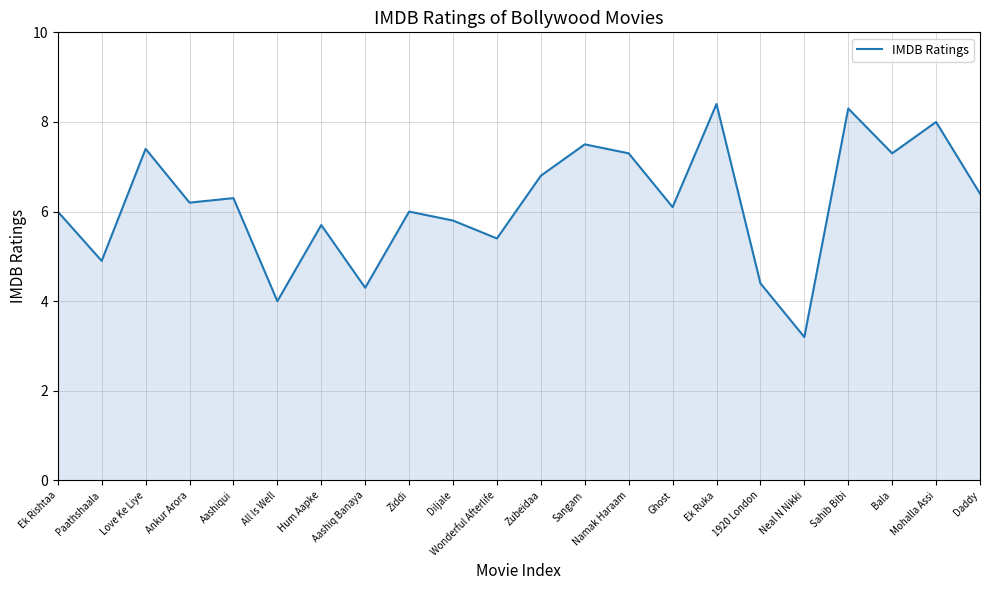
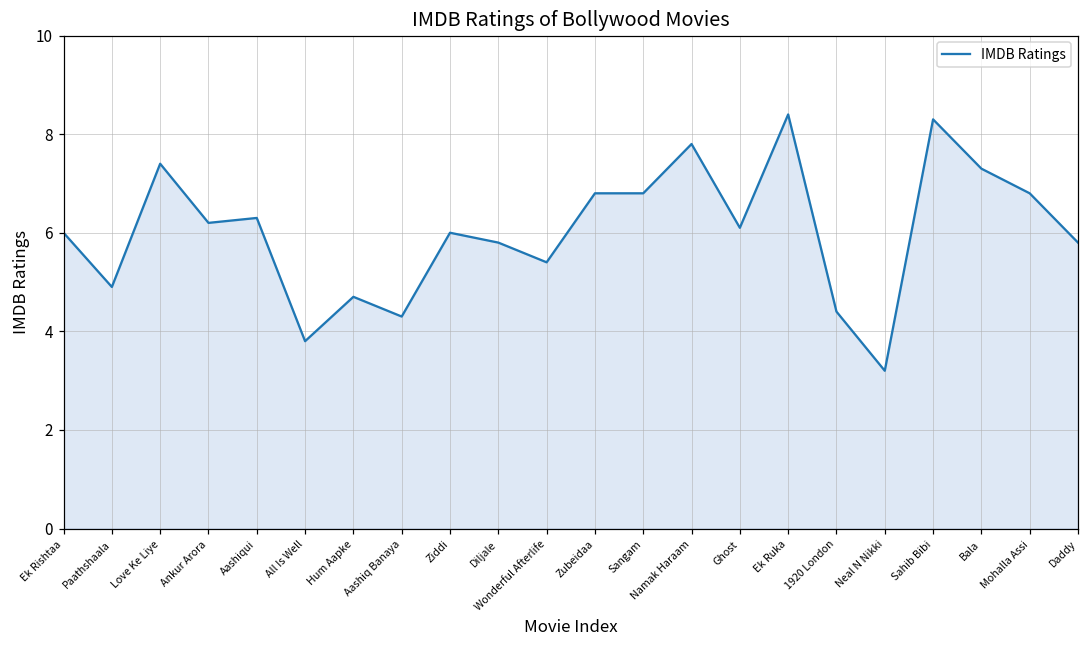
All Is Well: 4.0 -> 3.8
Hum Aapke: 5.7 -> 4.7
Sangam: 7.5 -> 6.8
Namak Haraam: 7.3 -> 7.8
Mohalla Assi: 8.0 -> 6.8
Daddy: 6.4 -> 5.8
